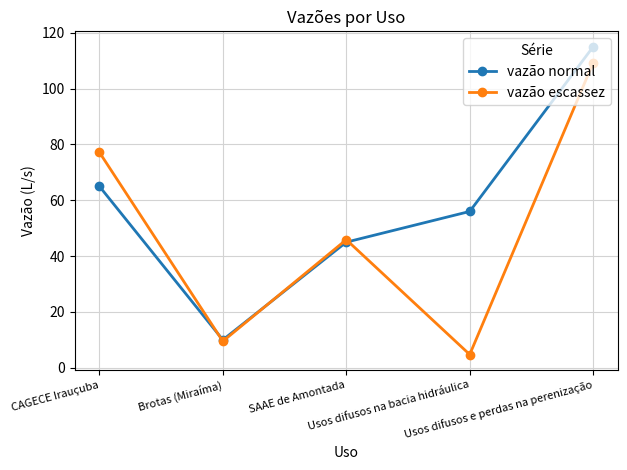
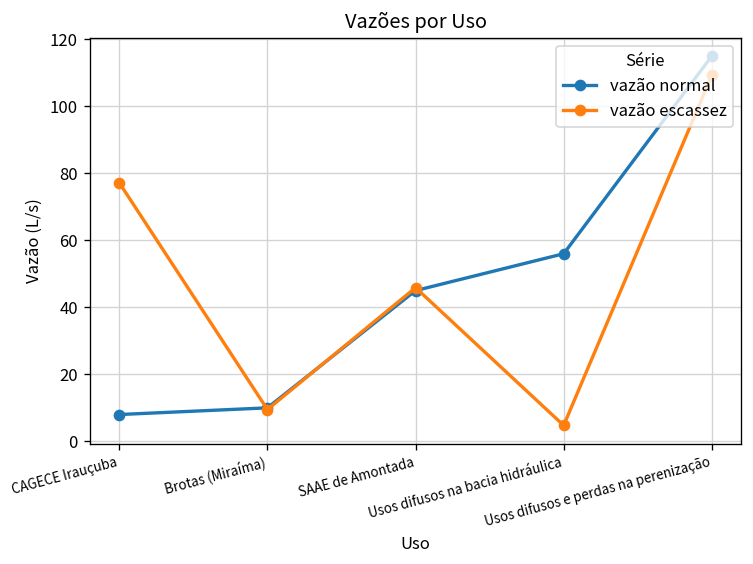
vazão normal, CAGECE Irauçuba: 65 -> 8
